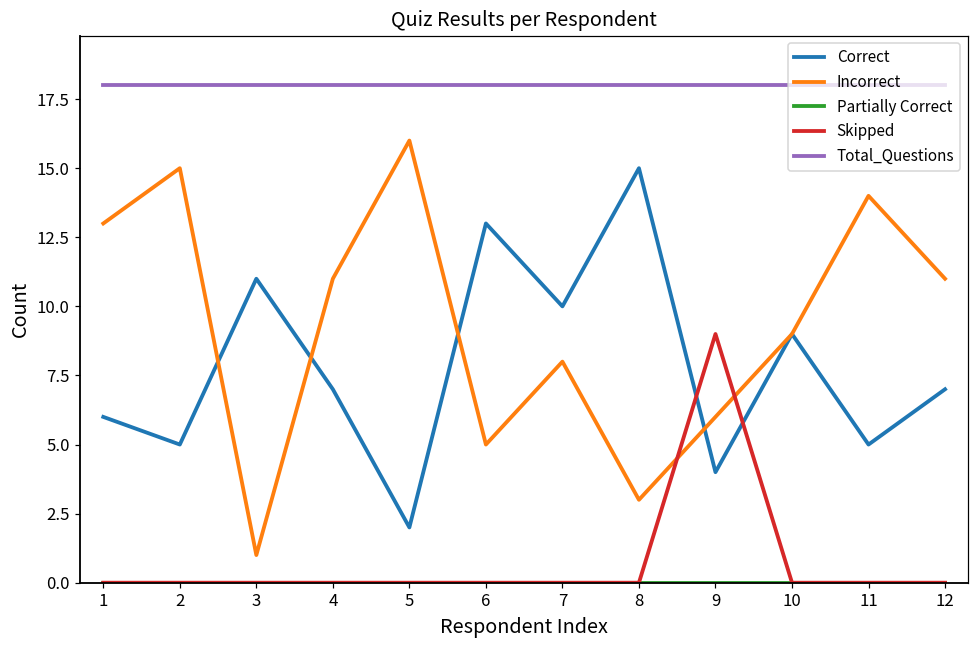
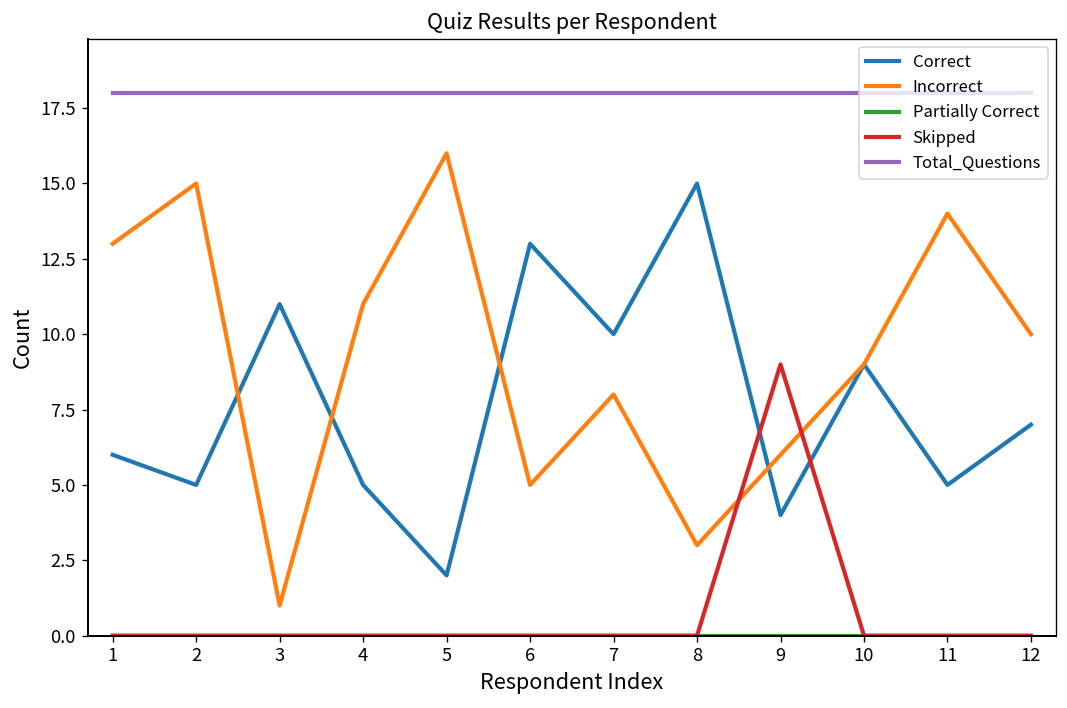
Correct, 4: 7 -> 5
Incorrect, 12: 11 -> 10
